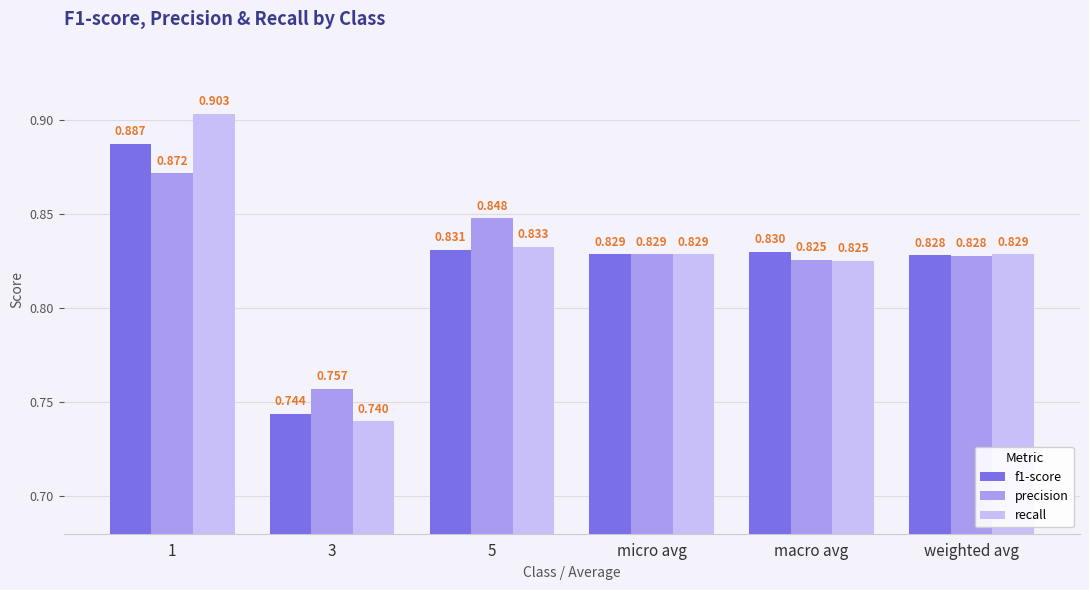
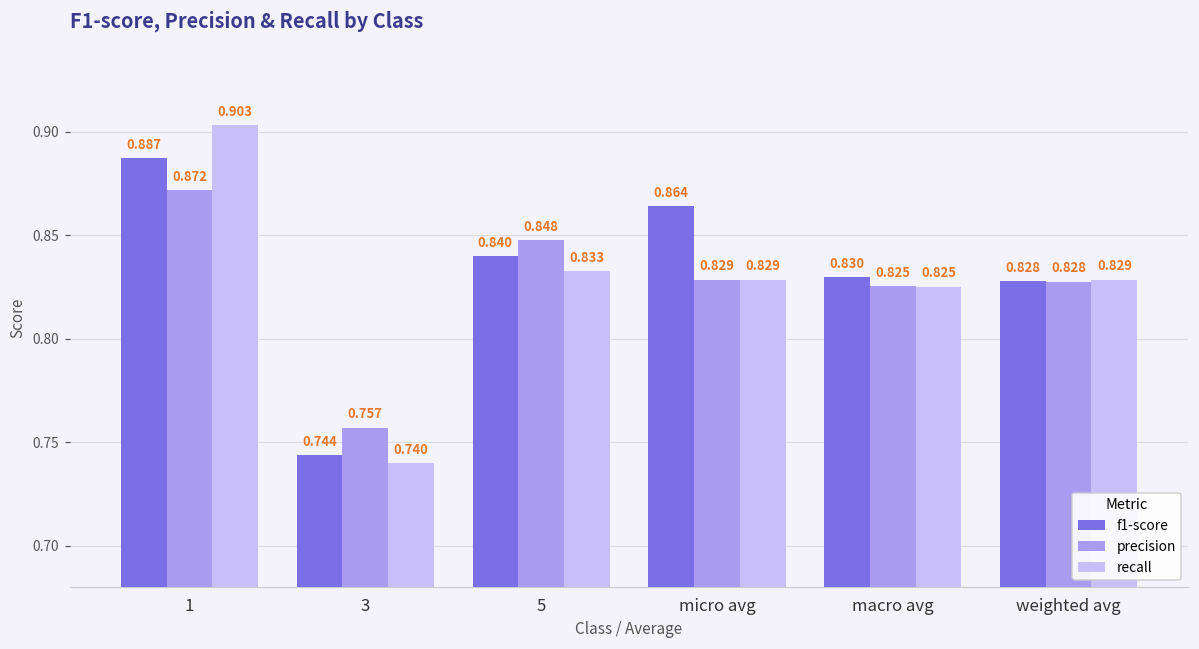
f1-score, 5: 0.831 -> 0.840
f1-score, micro avg: 0.829 -> 0.864
